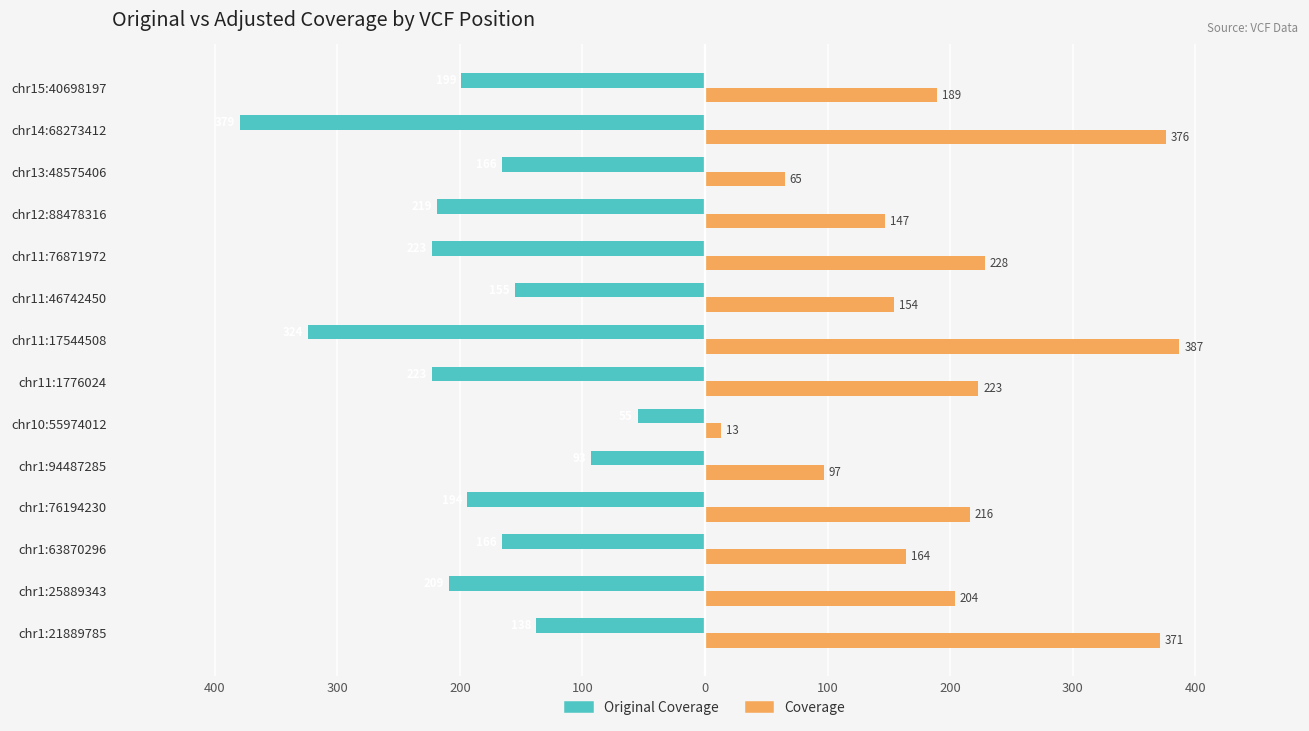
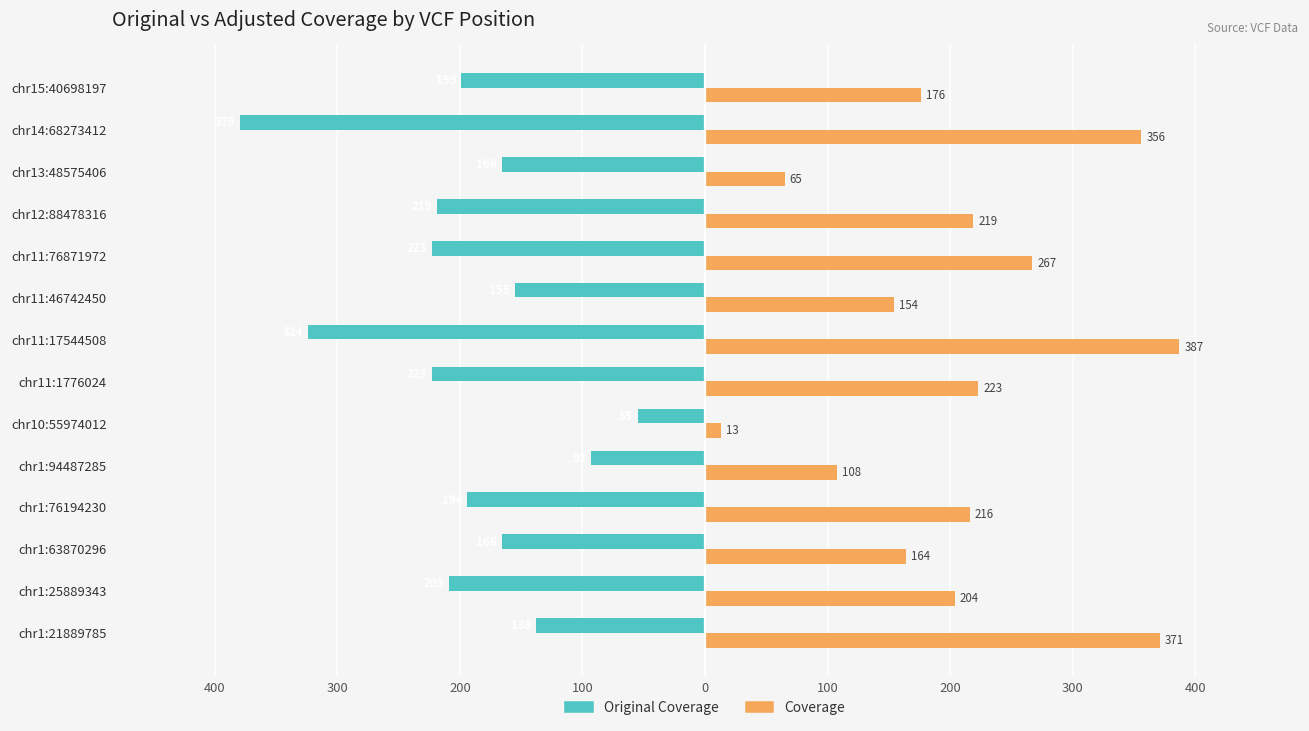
Coverage, chr15:40698197: 189 -> 176
Coverage, chr14:68273412: 376 -> 356
Coverage, chr12:88478316: 147 -> 219
Coverage, chr11:76871972: 228 -> 267
Coverage, chr1:94487285: 97 -> 108
